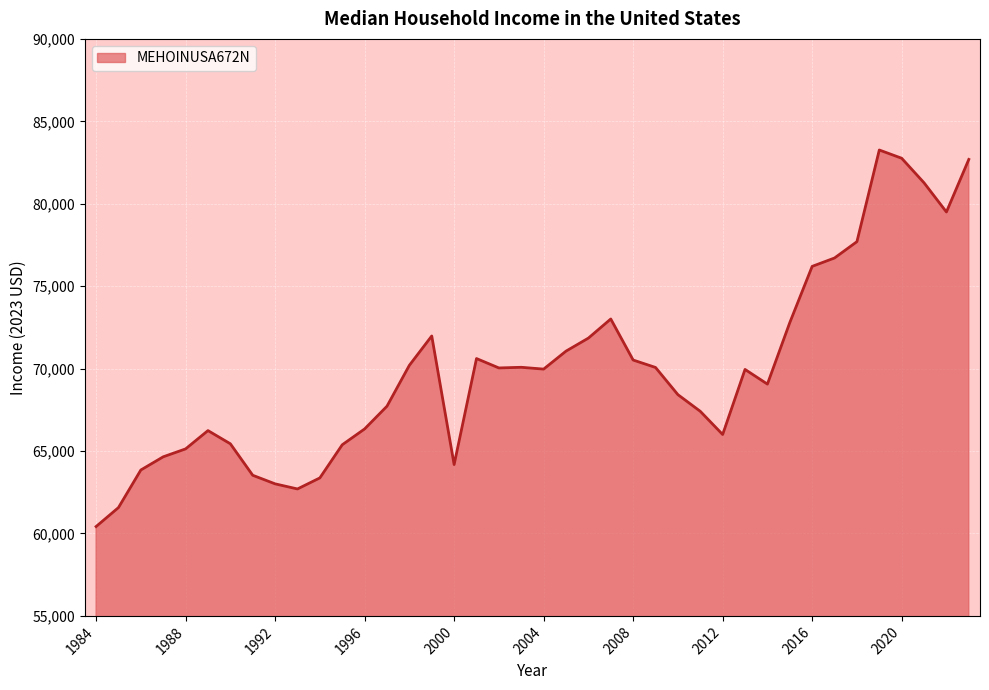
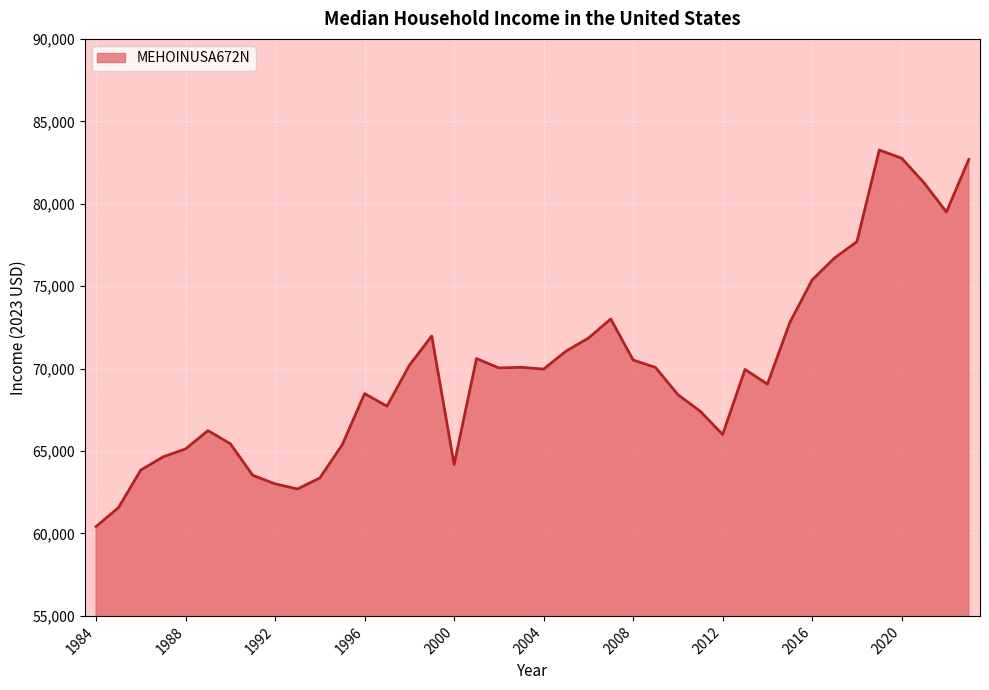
1996: 66,300 -> 68,500
2016: 76,200 -> 75,400
